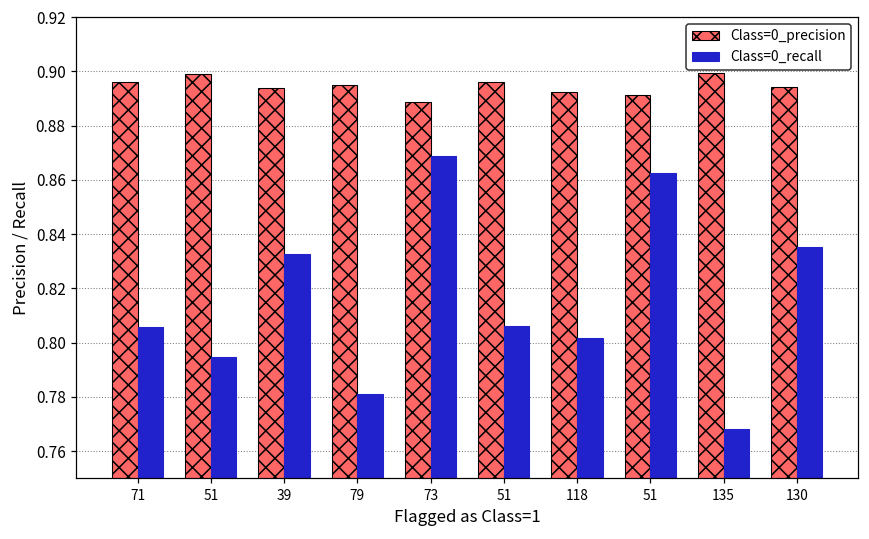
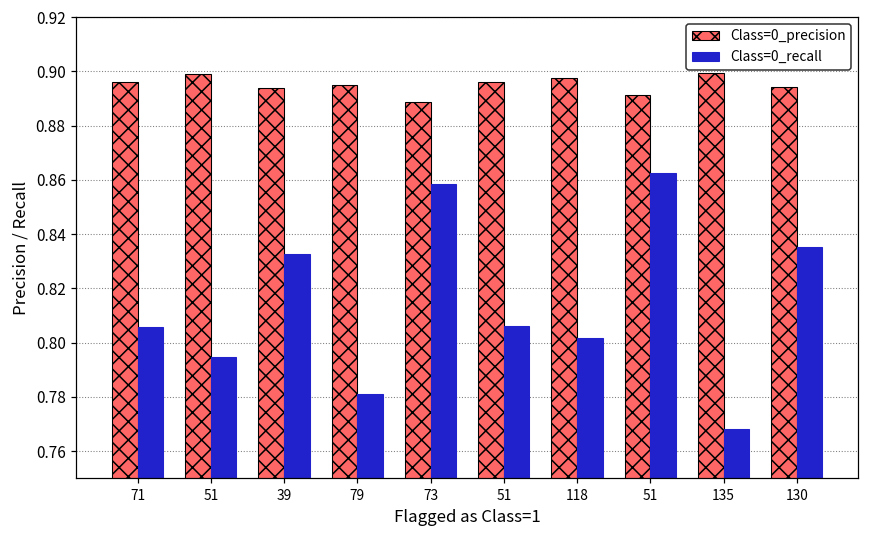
Class=0_recall, 73: 0.869 -> 0.859
Class=0_precision, 118: 0.893 -> 0.897
